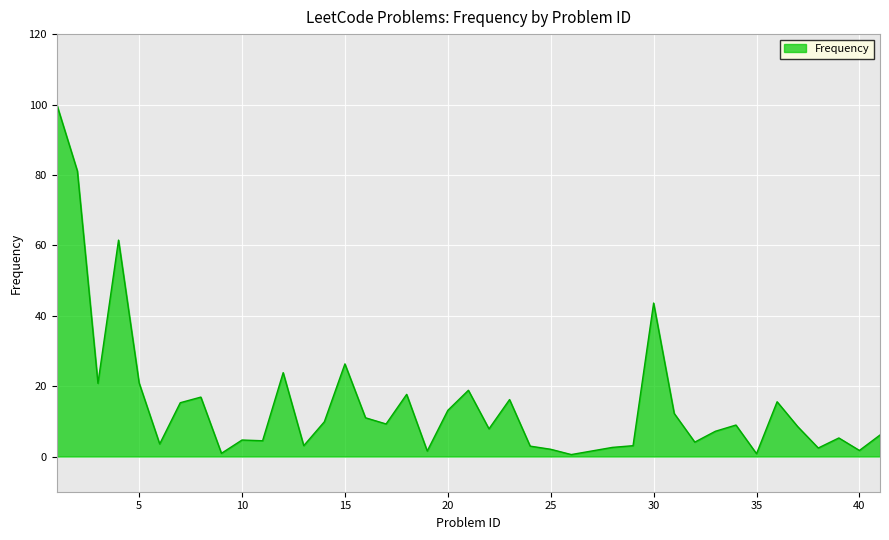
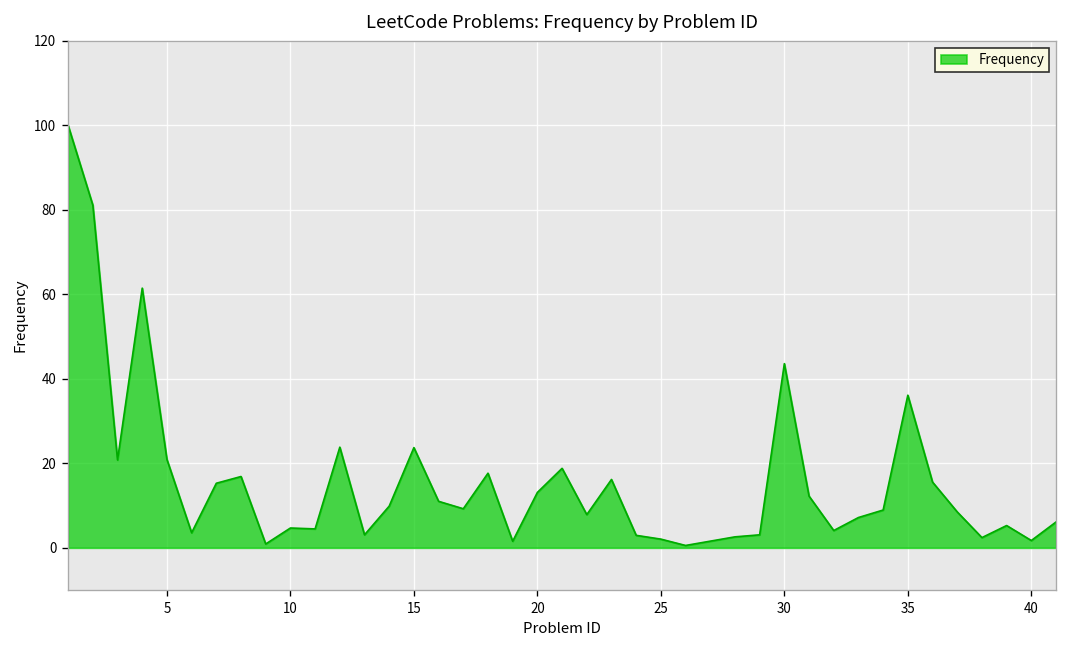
15: 26 -> 24
35: 1 -> 36
